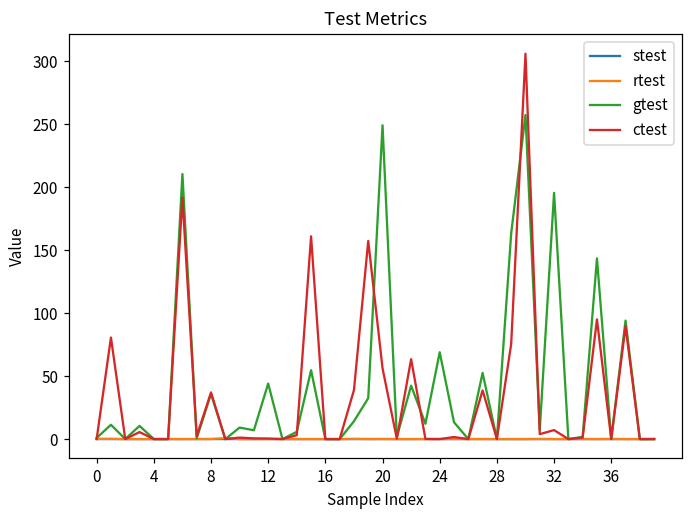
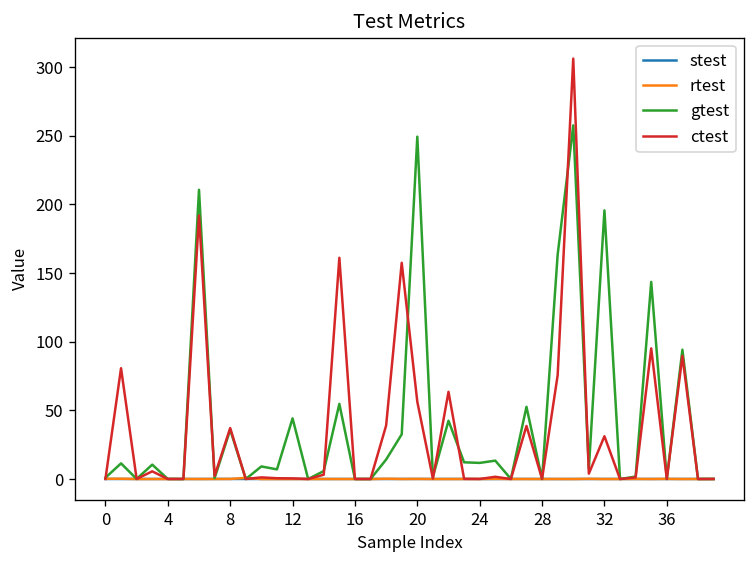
gtest, 24: 69 -> 12
ctest, 32: 7 -> 31
